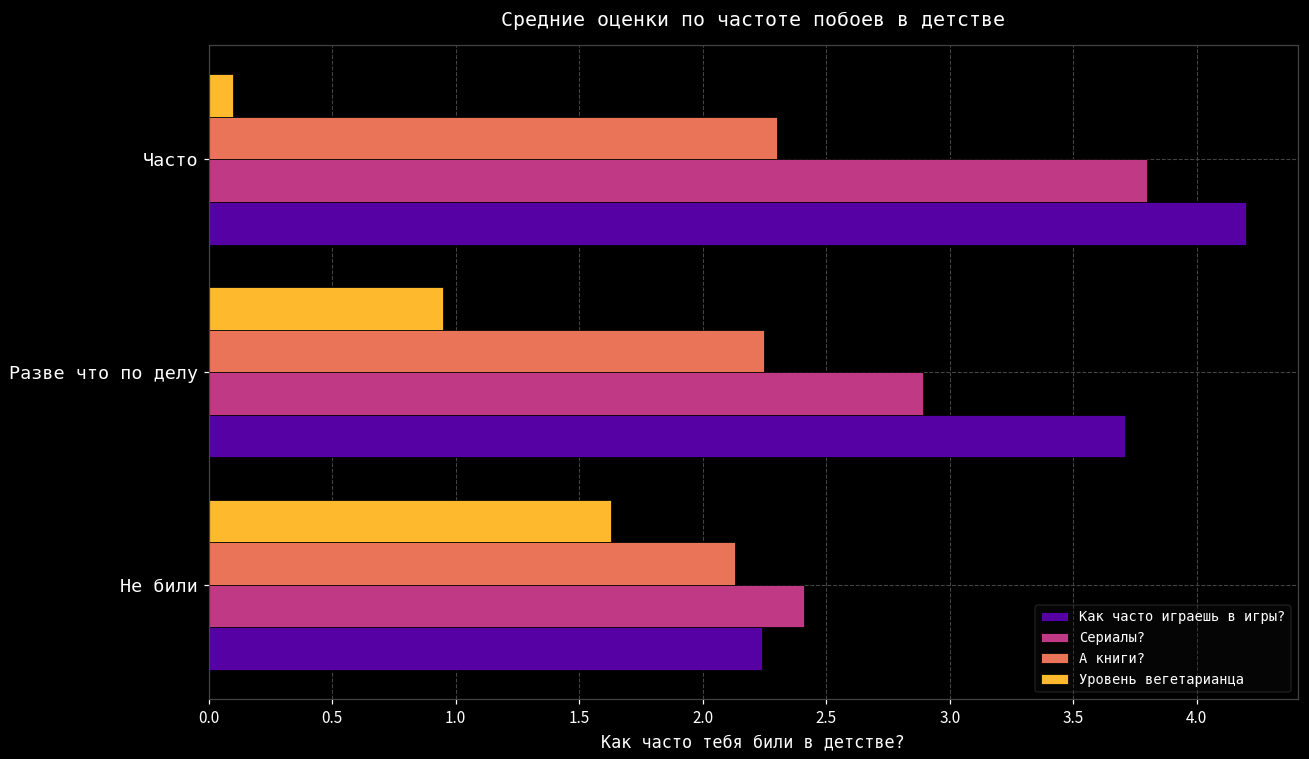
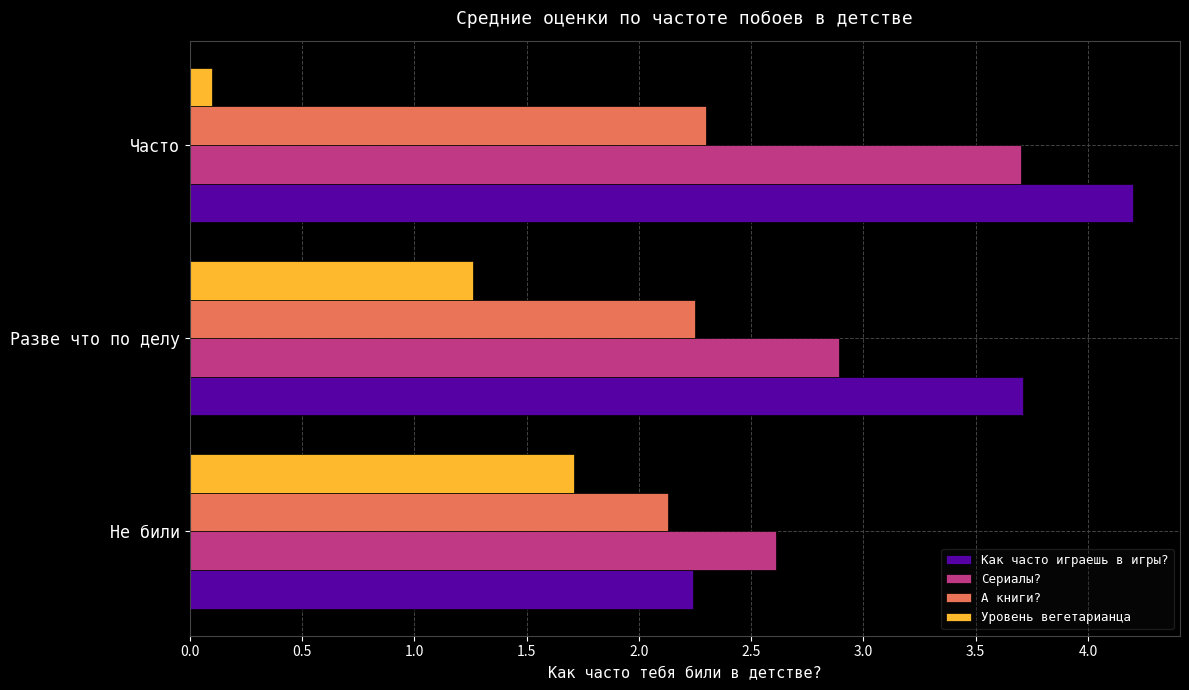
Сериалы?, Часто: 3.8 -> 3.7
Уровень вегетарианца, Разве что по делу: 0.95 -> 1.26
Уровень вегетарианца, Не били: 1.63 -> 1.71
Сериалы?, Не били: 2.41 -> 2.61
